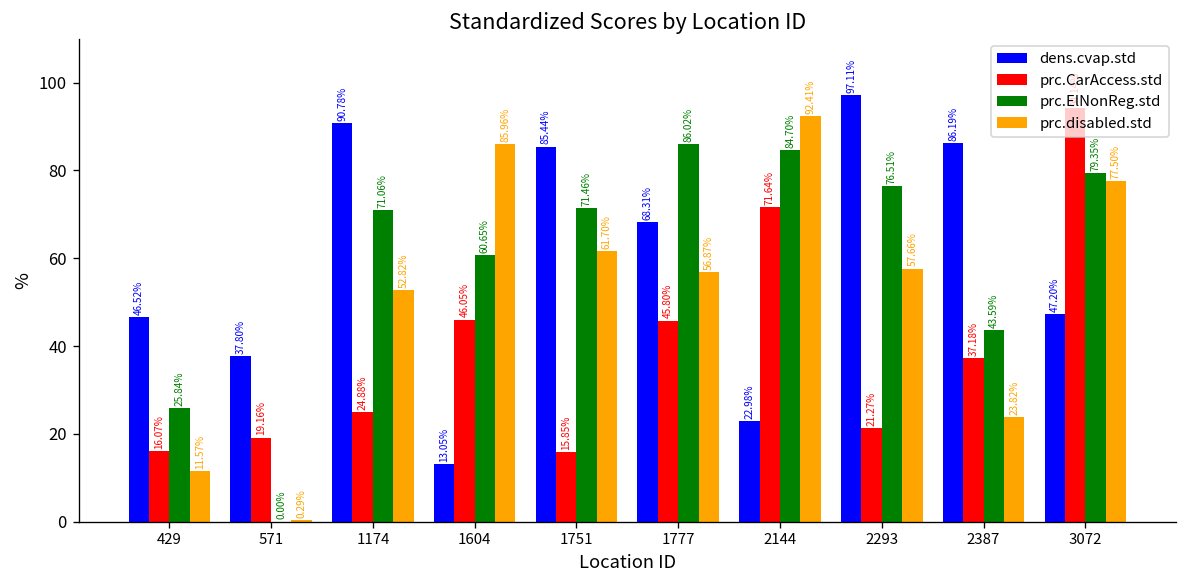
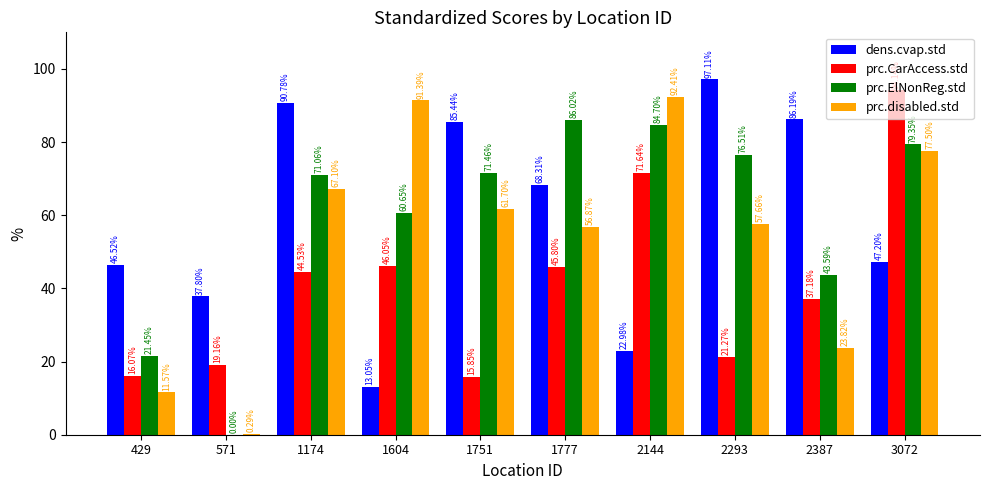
prc.ElNonReg.std, 429: 25.84% -> 21.45%
prc.CarAccess.std, 1174: 24.88% -> 44.53%
prc.disabled.std, 1174: 52.82% -> 67.10%
prc.disabled.std, 1604: 85.96% -> 91.39%
